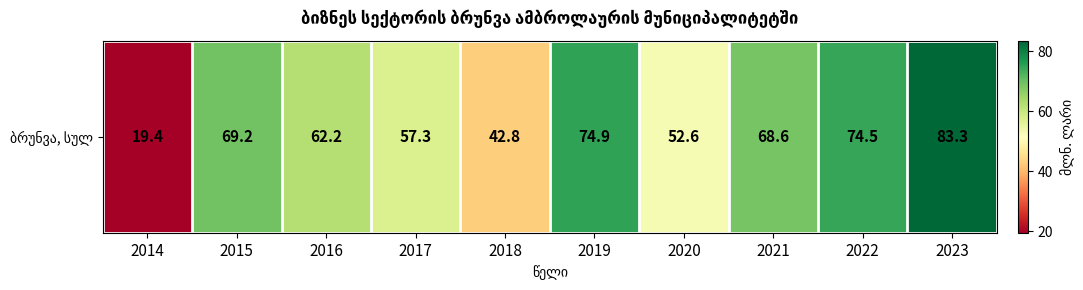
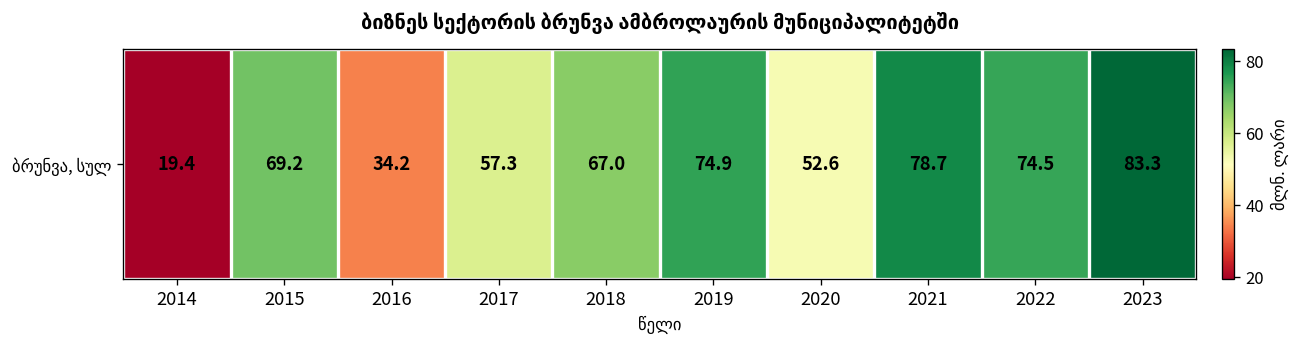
ბრუნვა, სულ, 2016: 62.2 -> 34.2
ბრუნვა, სულ, 2018: 42.8 -> 67.0
ბრუნვა, სულ, 2021: 68.6 -> 78.7
